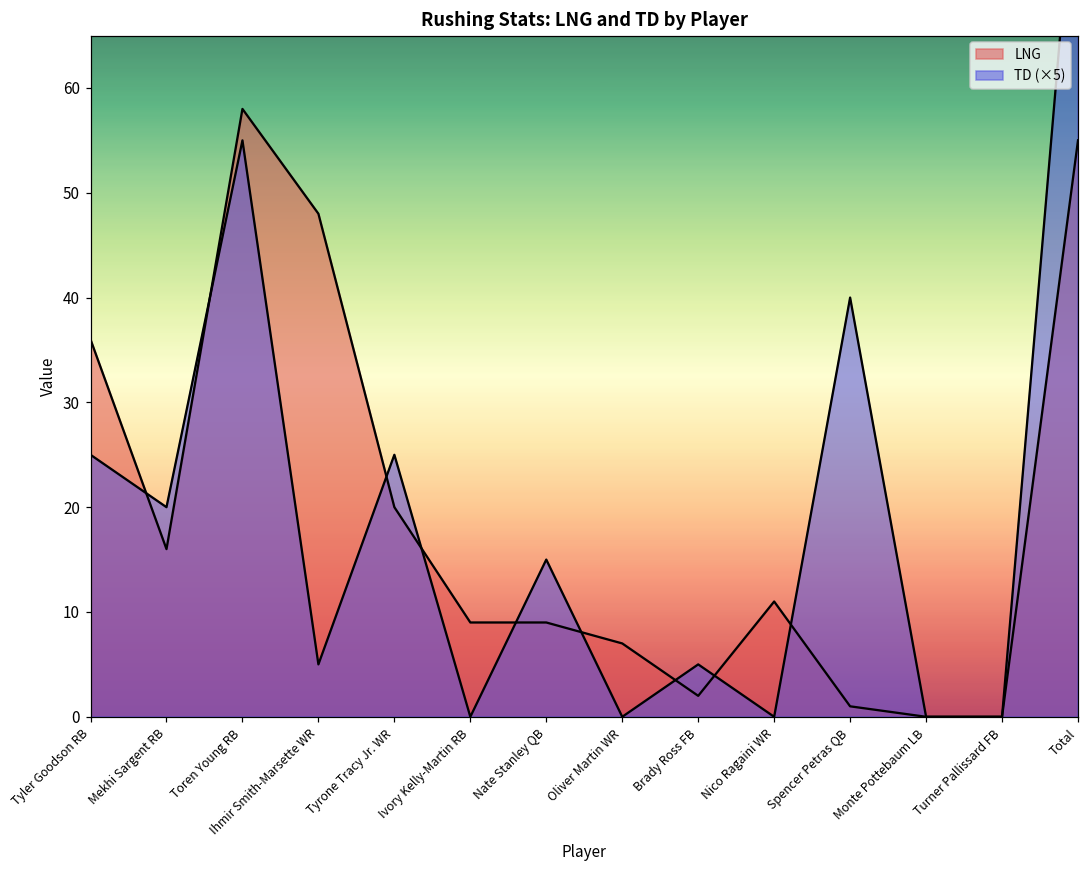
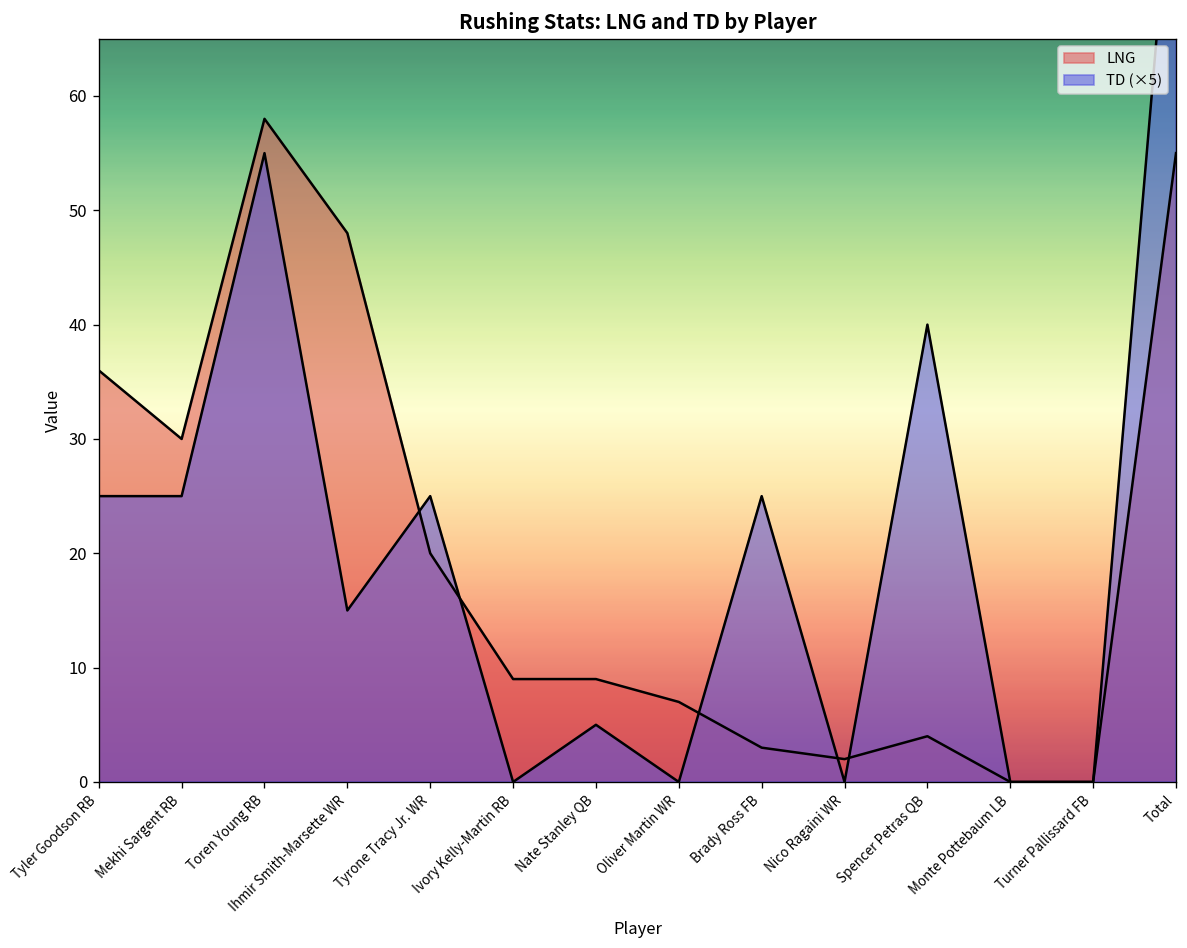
LNG, Mekhi Sargent RB: 16 -> 30
TD (×5), Mekhi Sargent RB: 20 -> 25
TD (×5), Ihmir Smith-Marsette WR: 5 -> 15
TD (×5), Nate Stanley QB: 15 -> 5
LNG, Brady Ross FB: 2 -> 3
TD (×5), Brady Ross FB: 5 -> 25
LNG, Nico Ragaini WR: 11 -> 2
LNG, Spencer Petras QB: 1 -> 4
